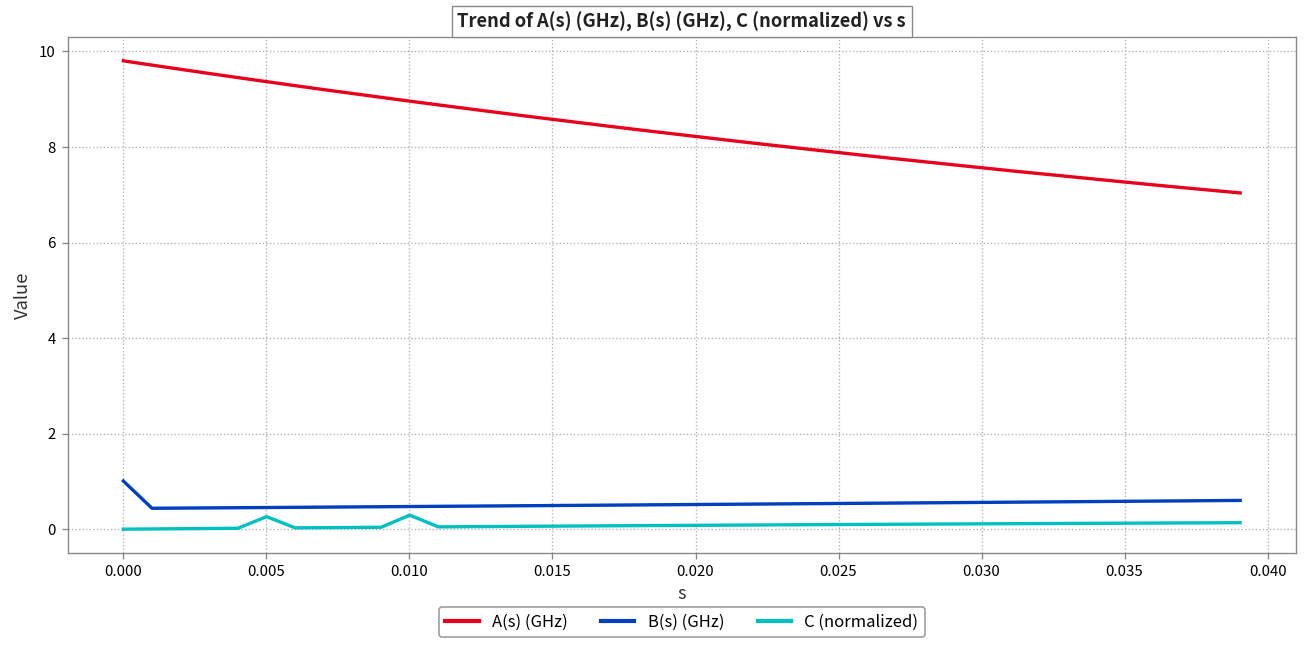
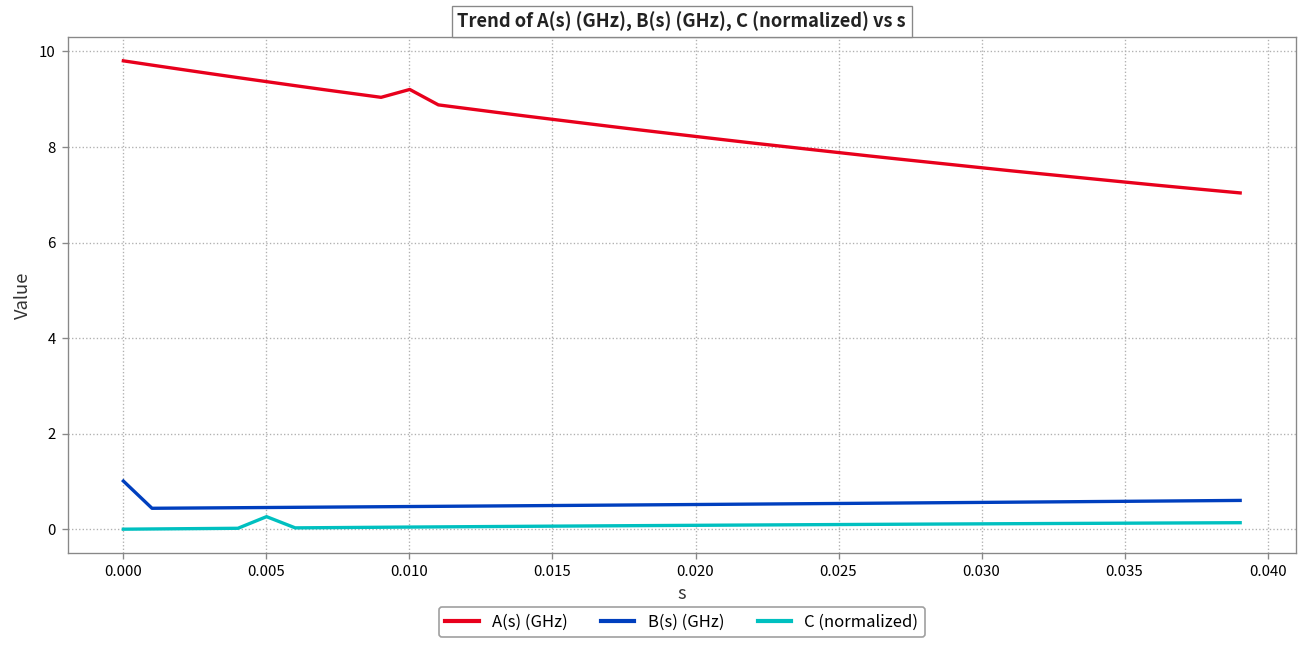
A(s) (GHz), 0.010: 9.0 -> 9.2
C (normalized), 0.010: 0.3 -> 0.0
